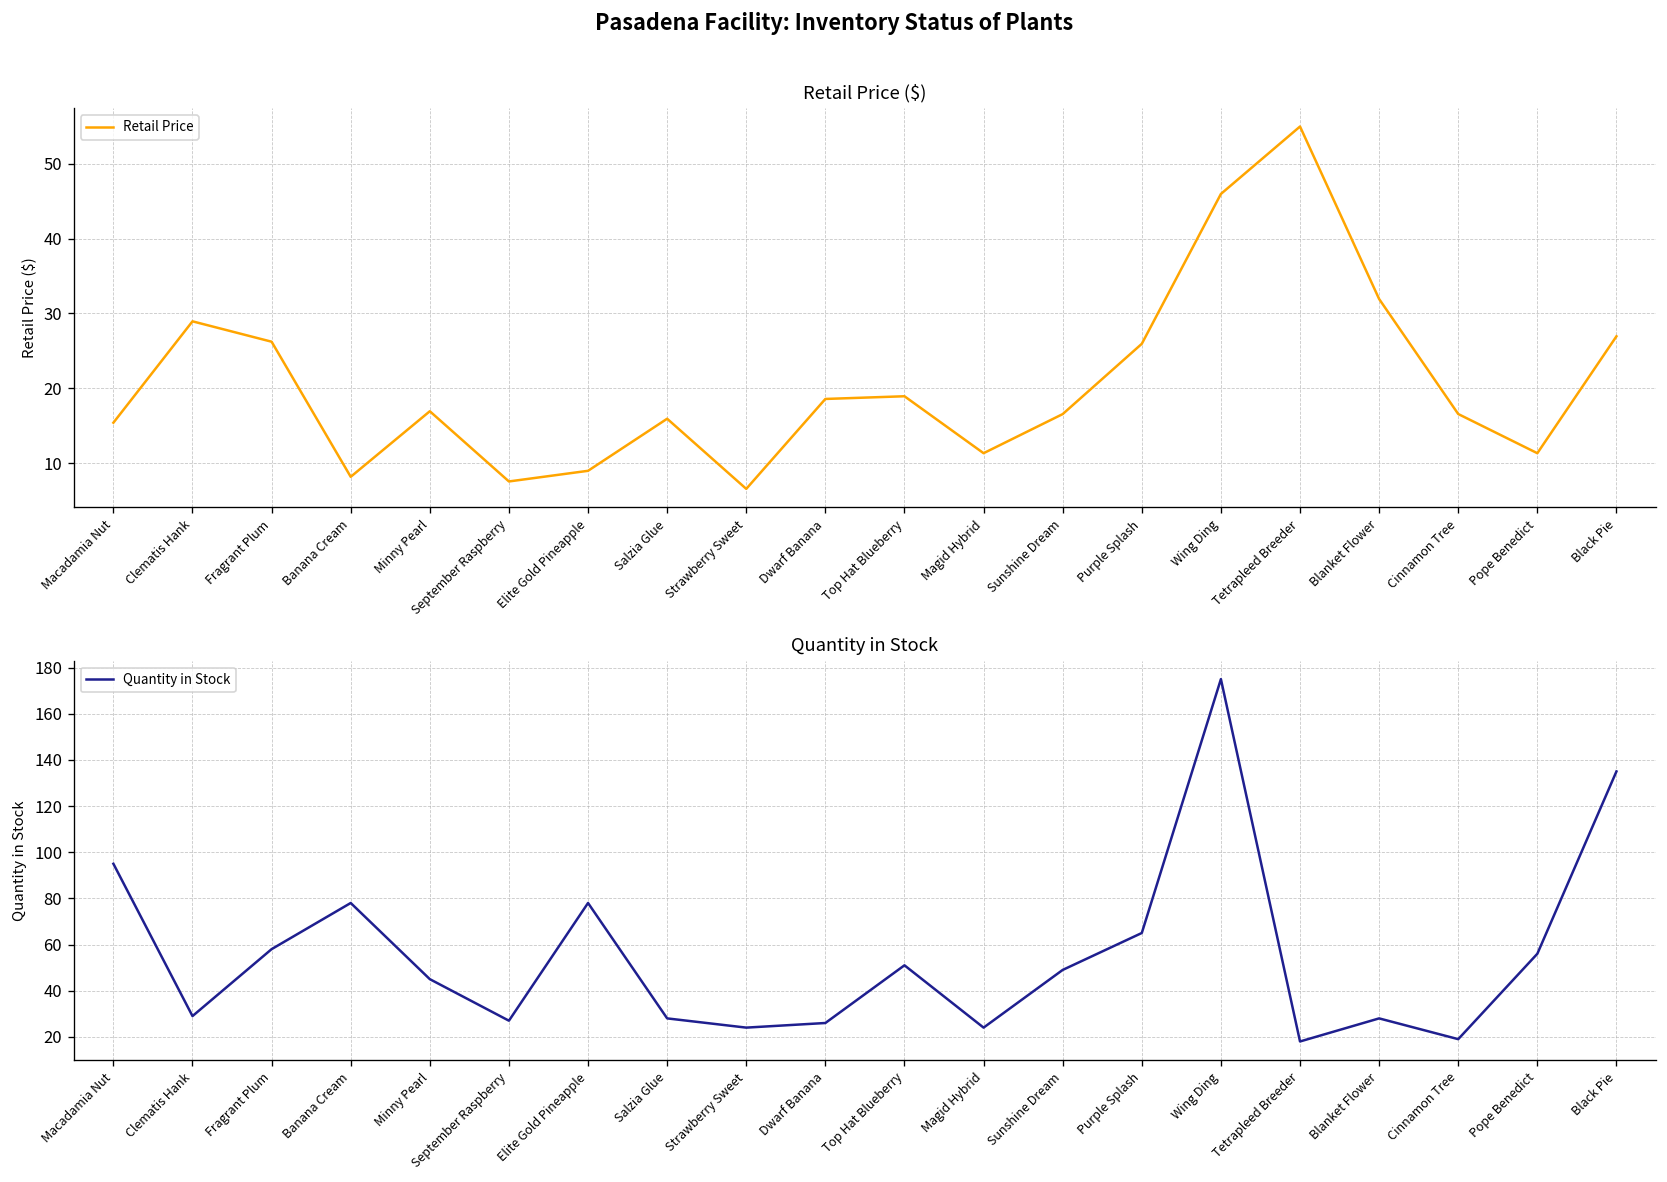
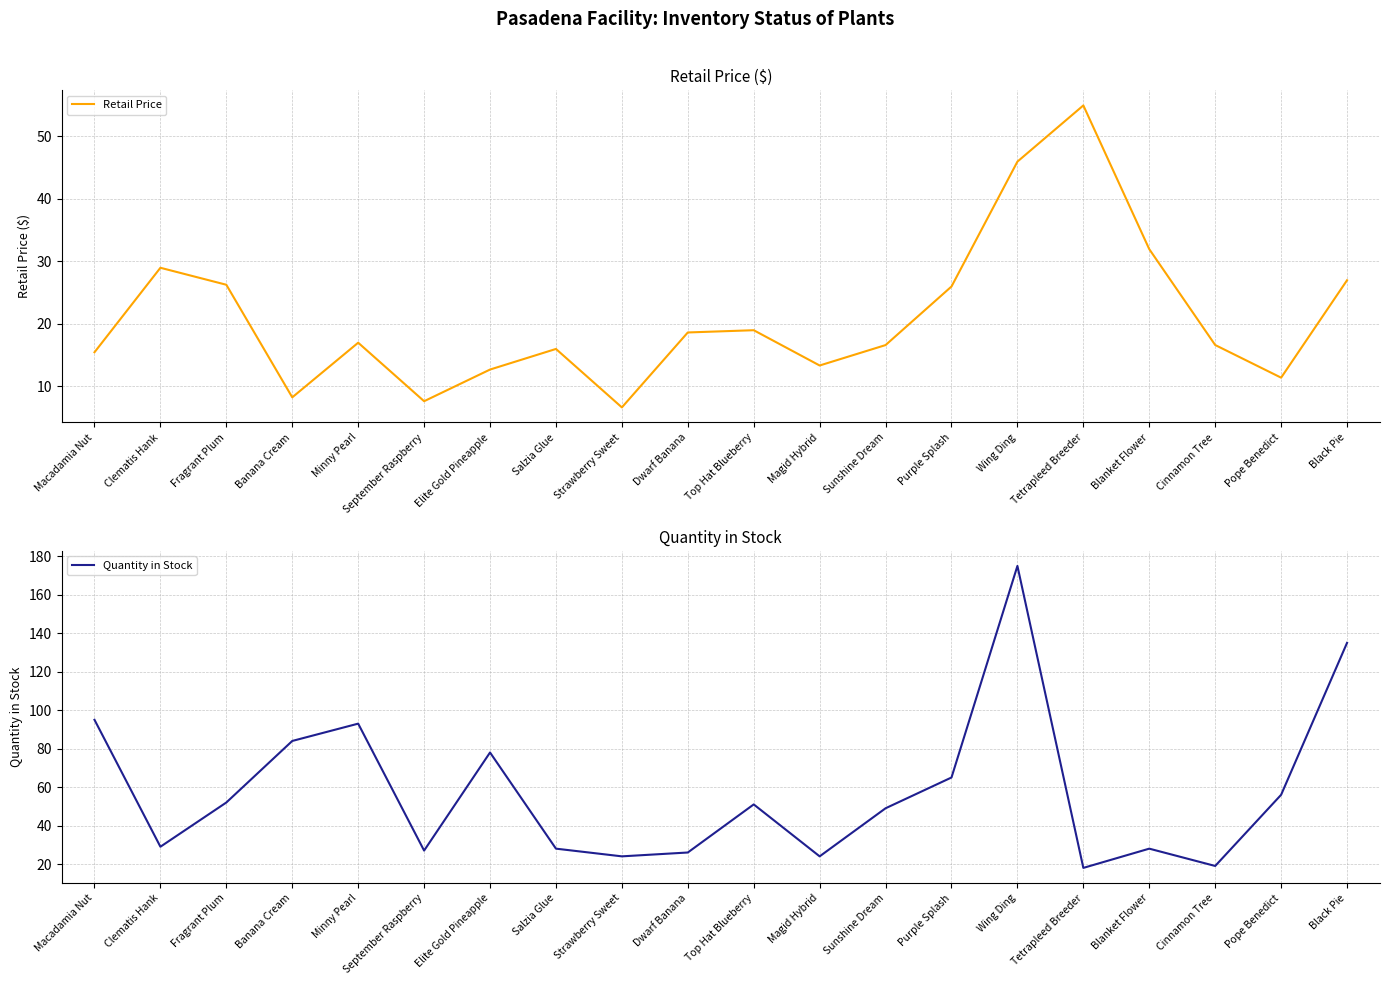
Retail Price ($), Elite Gold Pineapple: 9 -> 13
Retail Price ($), Magid Hybrid: 11 -> 13
Quantity in Stock, Fragrant Plum: 58 -> 52
Quantity in Stock, Banana Cream: 78 -> 84
Quantity in Stock, Minny Pearl: 45 -> 93
